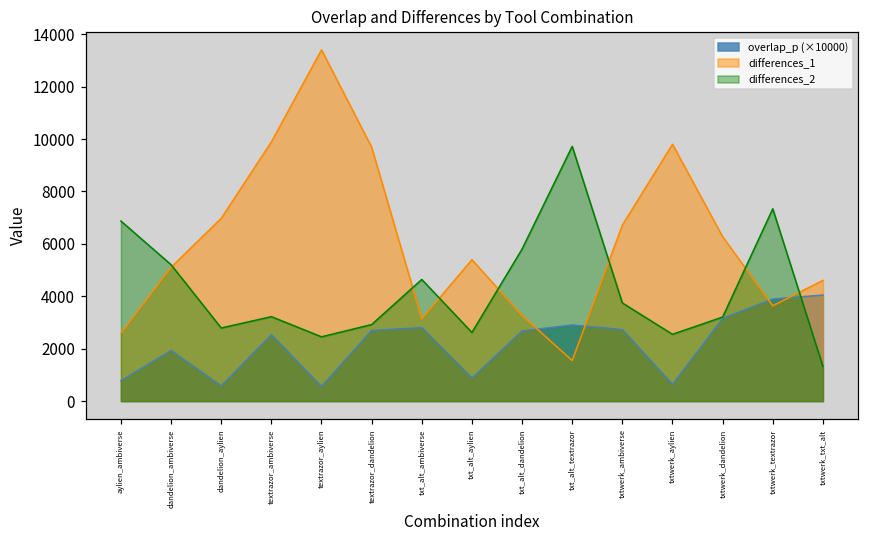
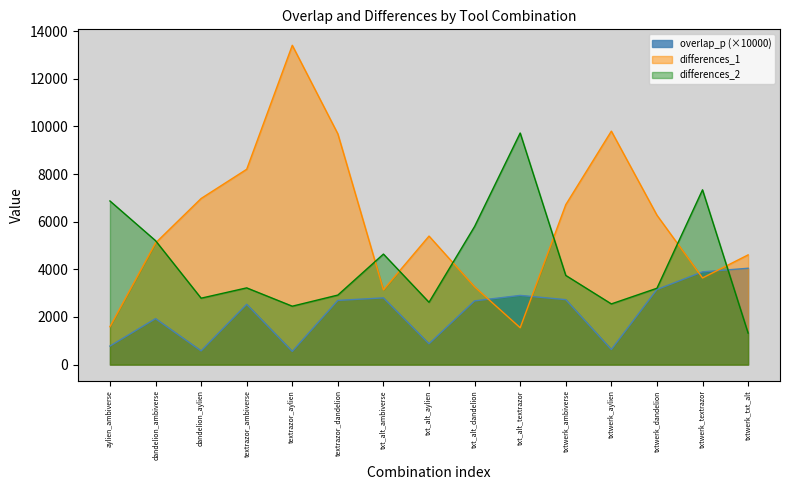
differences_1, aylien_ambiverse: 2600 -> 1600
differences_1, textrazor_ambiverse: 9900 -> 8200
